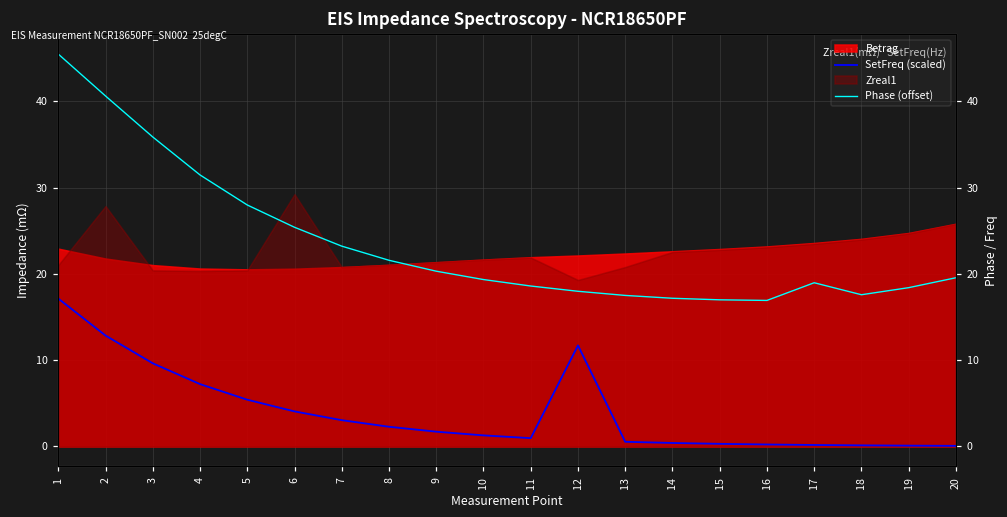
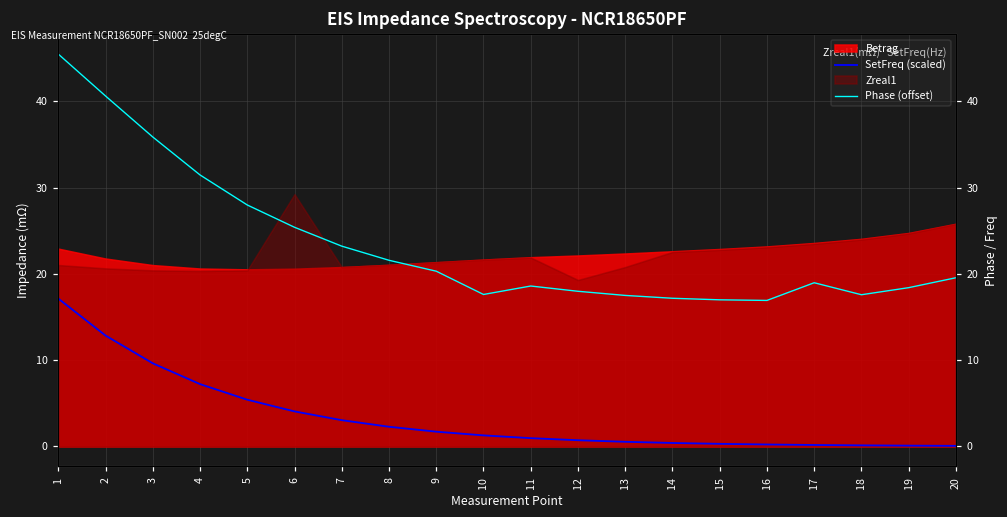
Zreal1, 2: 28 -> 21
Phase (offset), 10: 19 -> 18
SetFreq (scaled), 12: 12 -> 1
